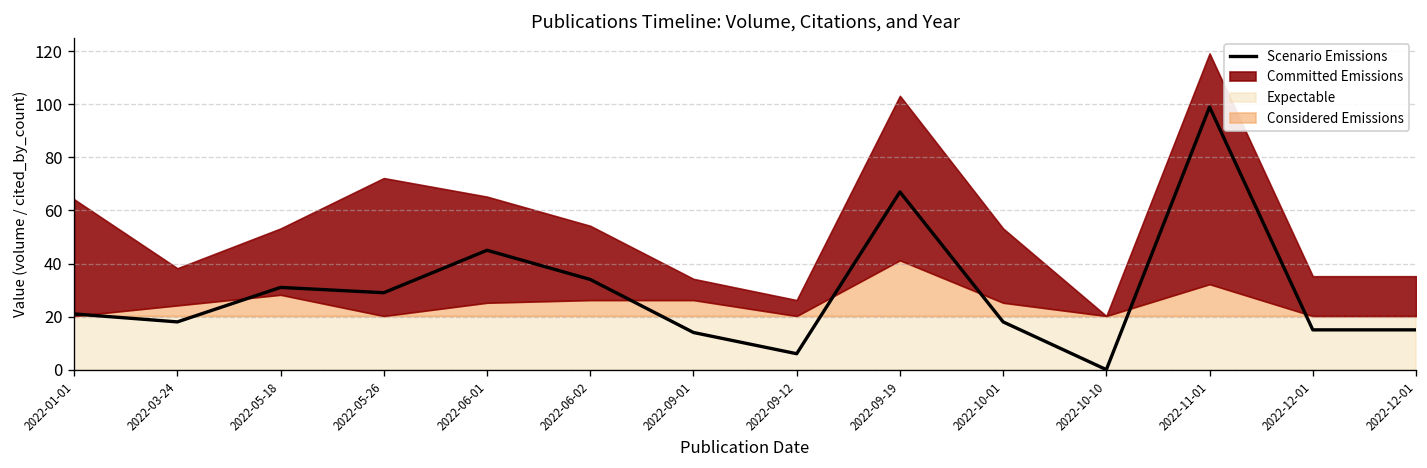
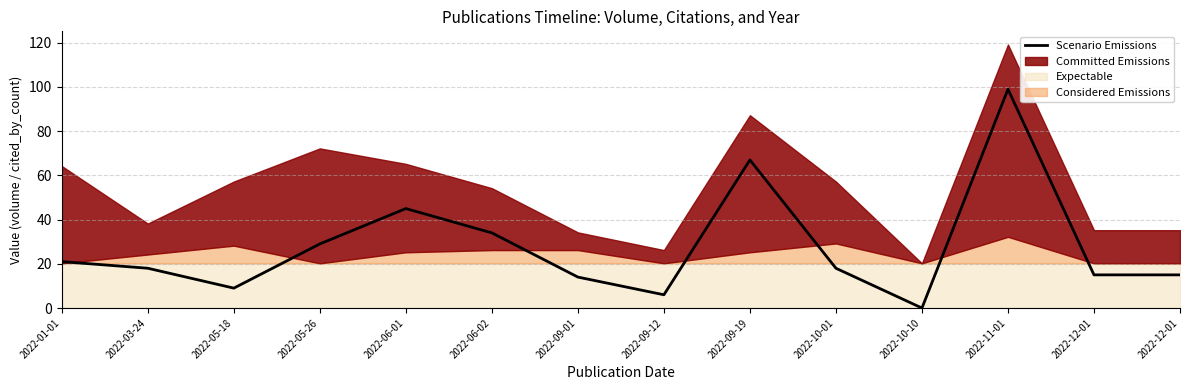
Scenario Emissions, 2022-05-18: 31 -> 9
Committed Emissions, 2022-05-18: 25 -> 29
Considered Emissions, 2022-09-19: 21 -> 5
Considered Emissions, 2022-10-01: 5 -> 9
